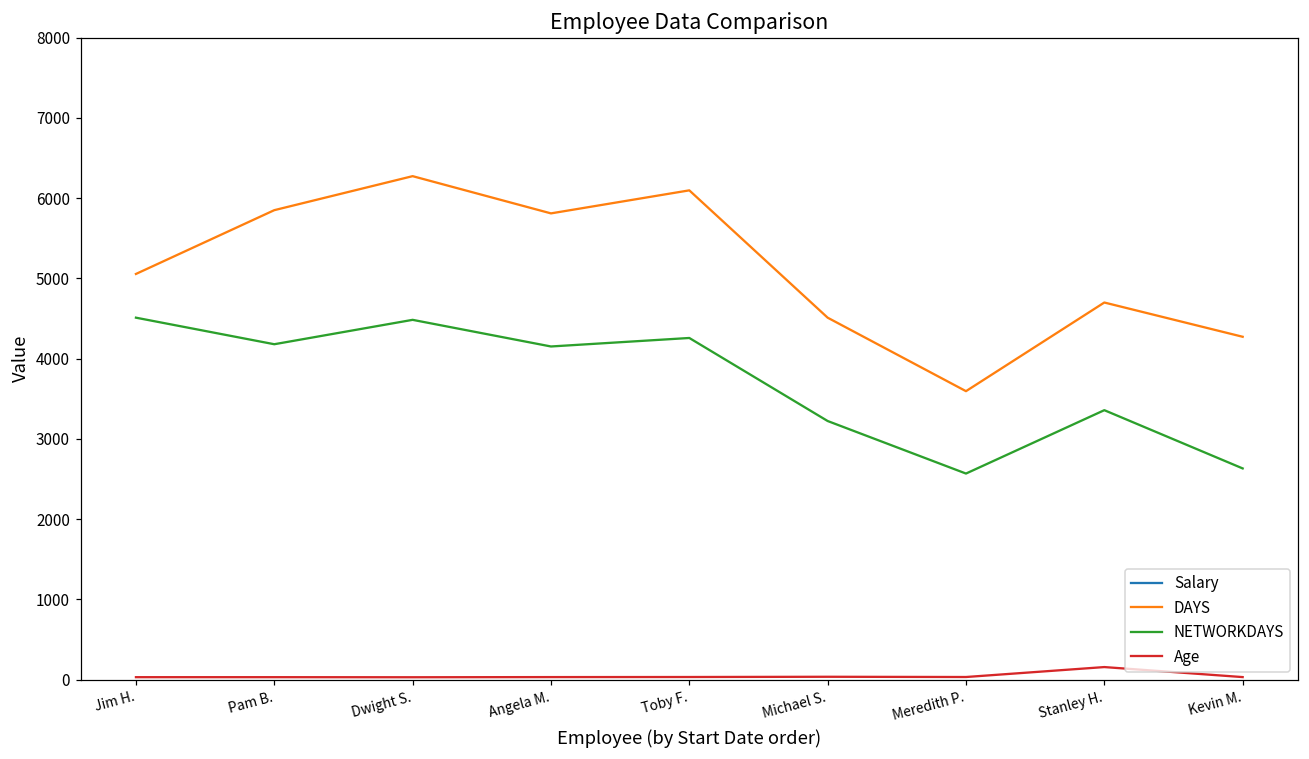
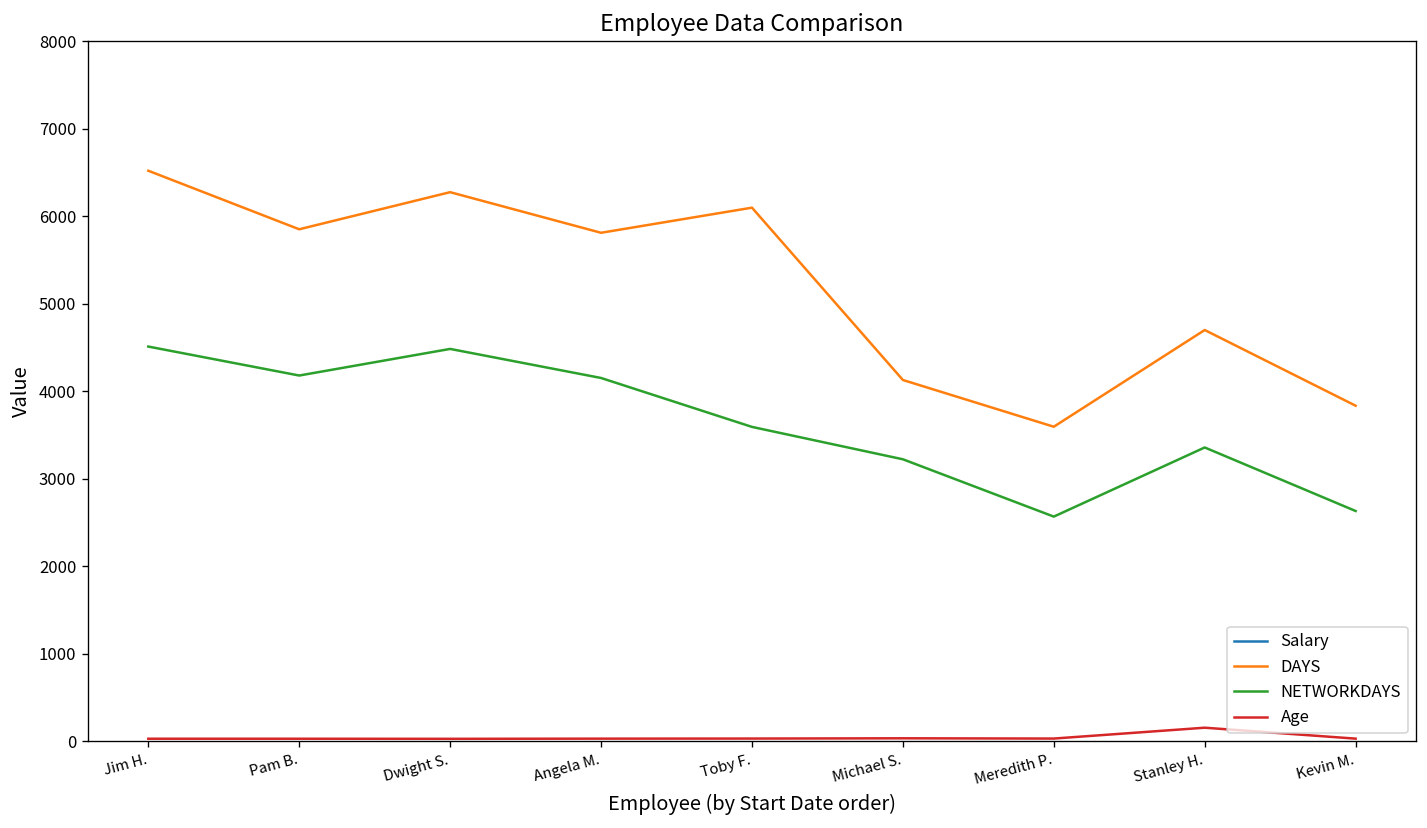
DAYS, Jim H.: 5100 -> 6500
NETWORKDAYS, Toby F.: 4300 -> 3600
DAYS, Michael S.: 4500 -> 4100
DAYS, Kevin M.: 4300 -> 3800
